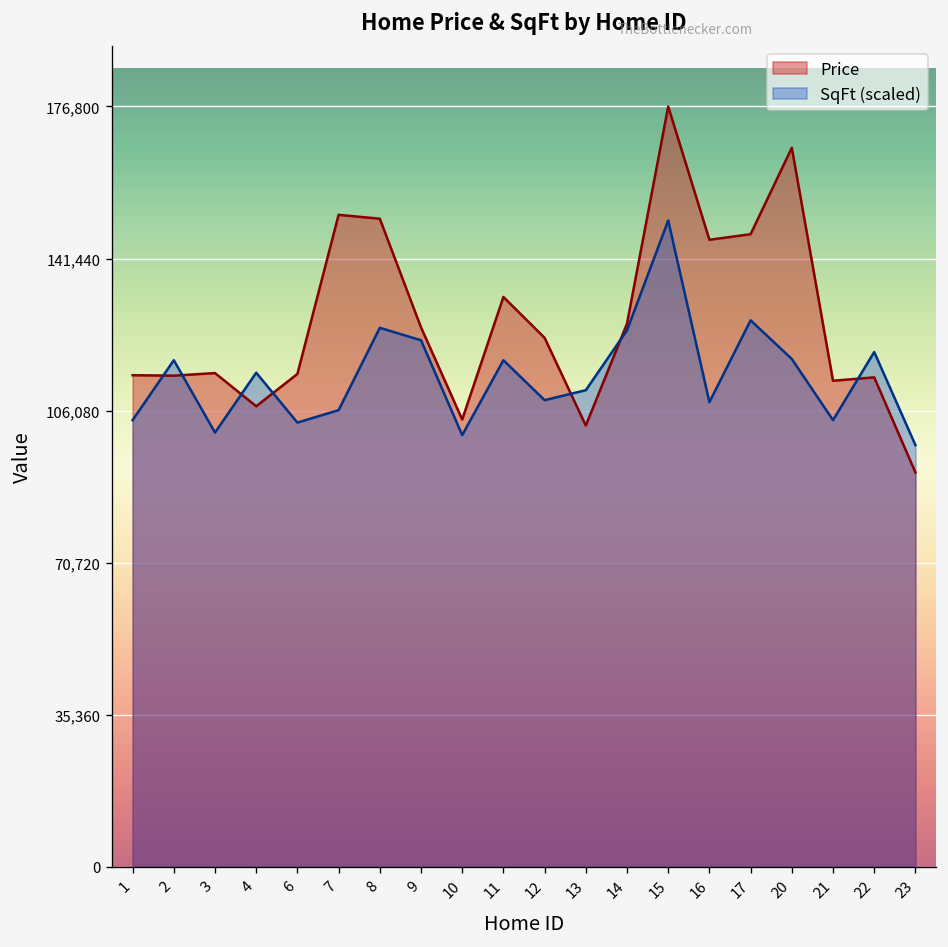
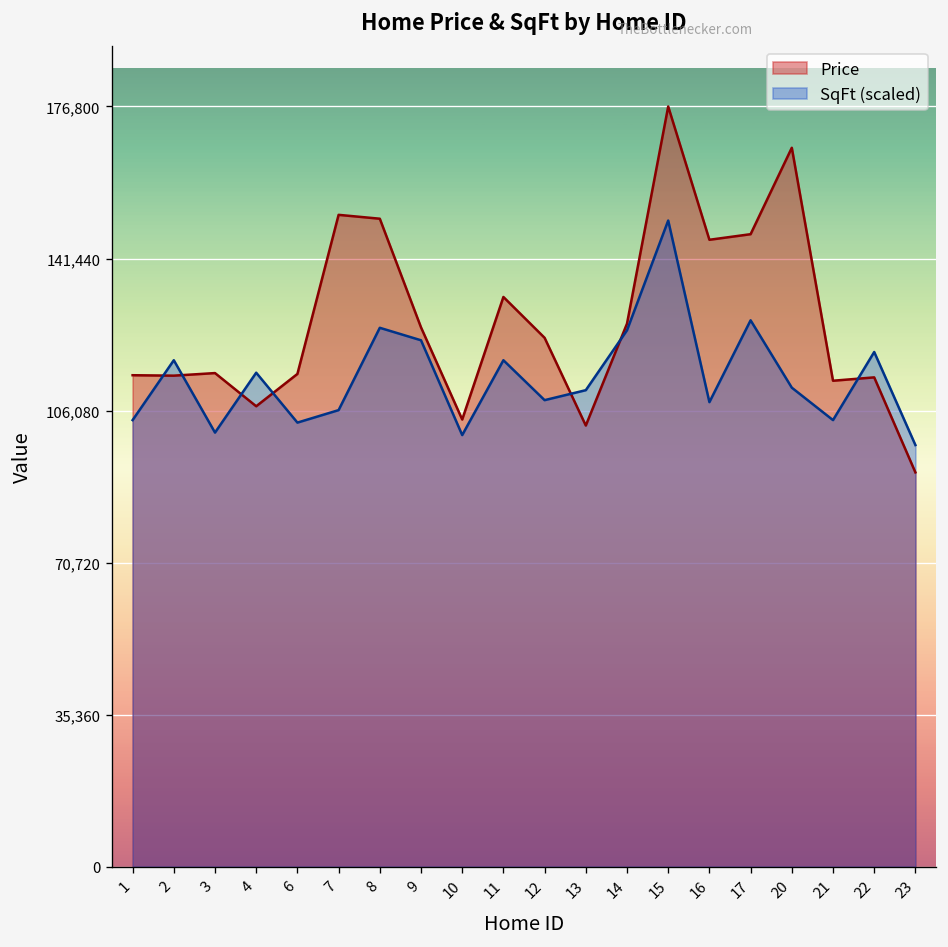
SqFt (scaled), 20: 118,000 -> 111,000
